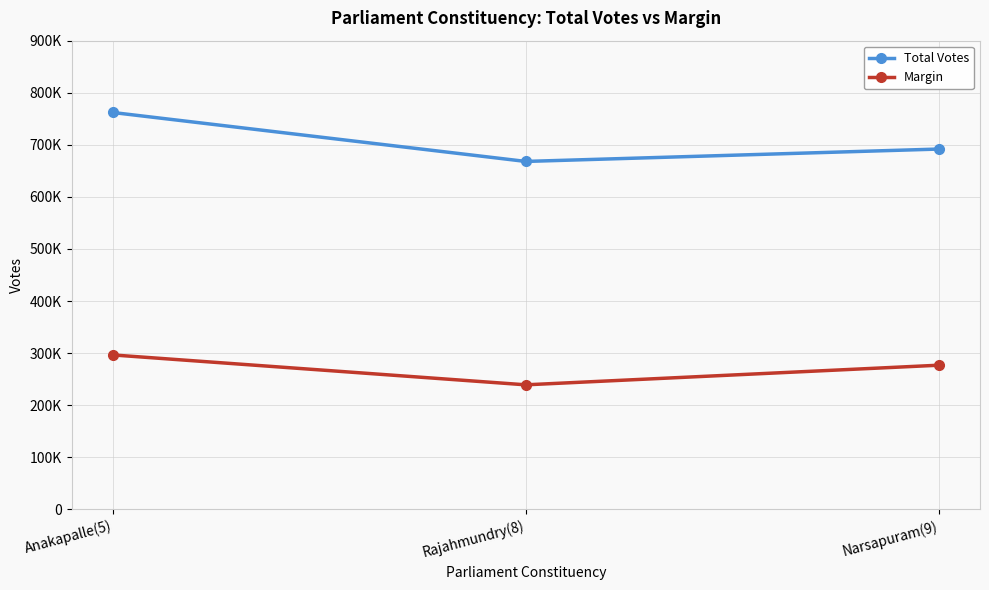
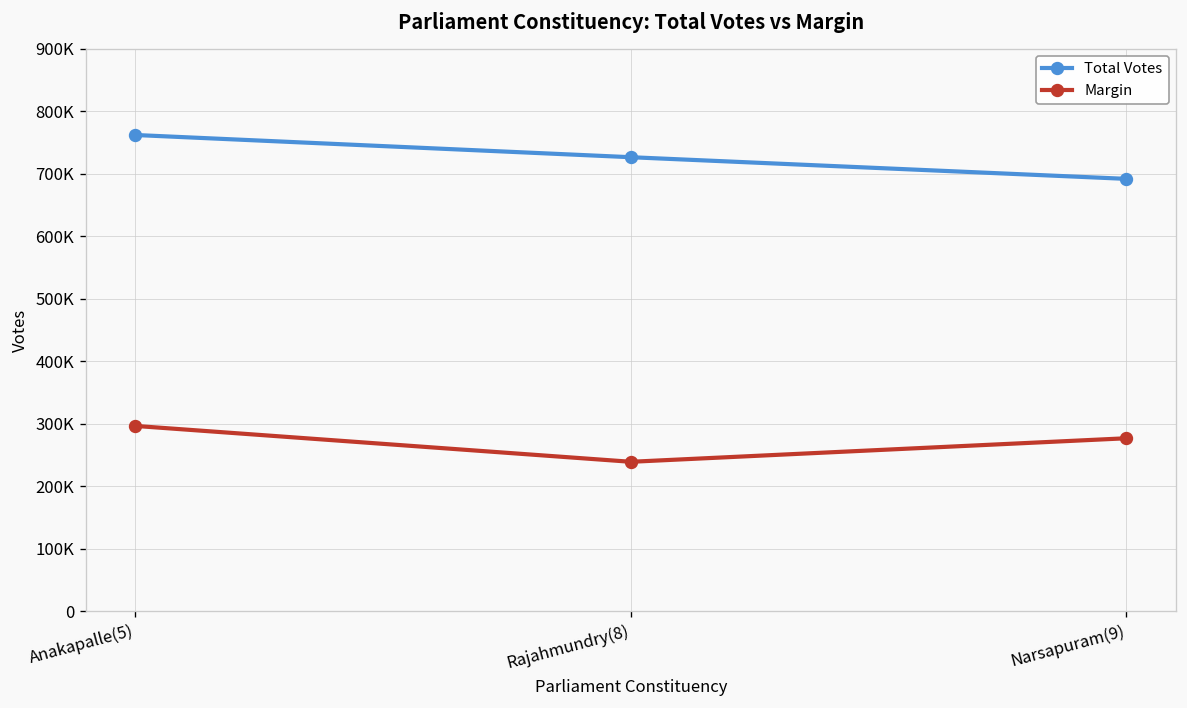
Total Votes, Rajahmundry(8): 670000 -> 730000
